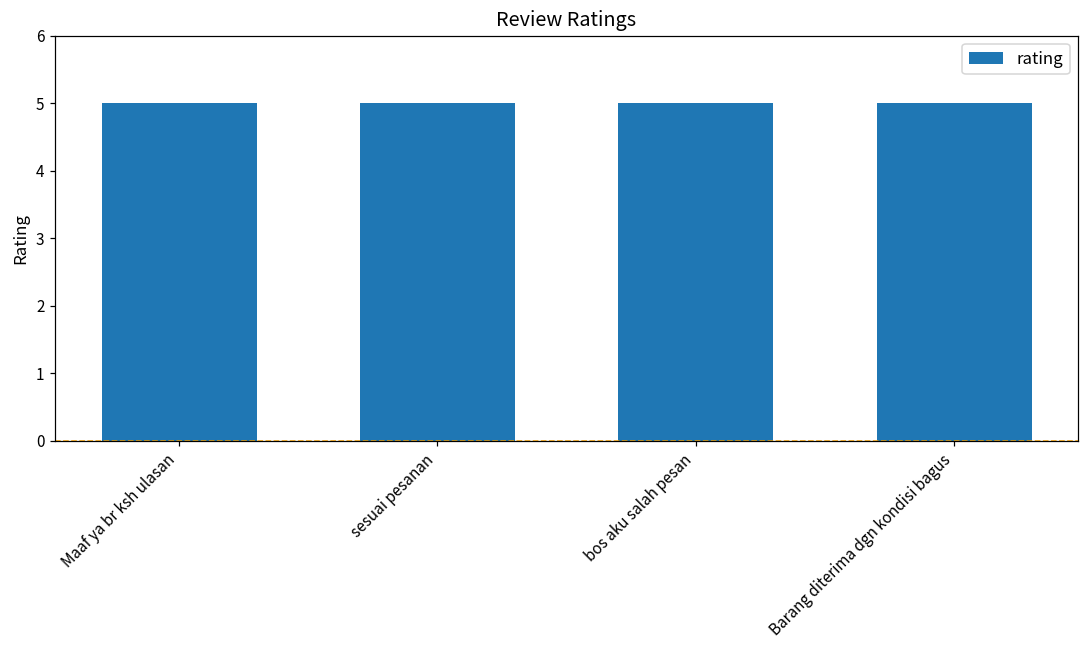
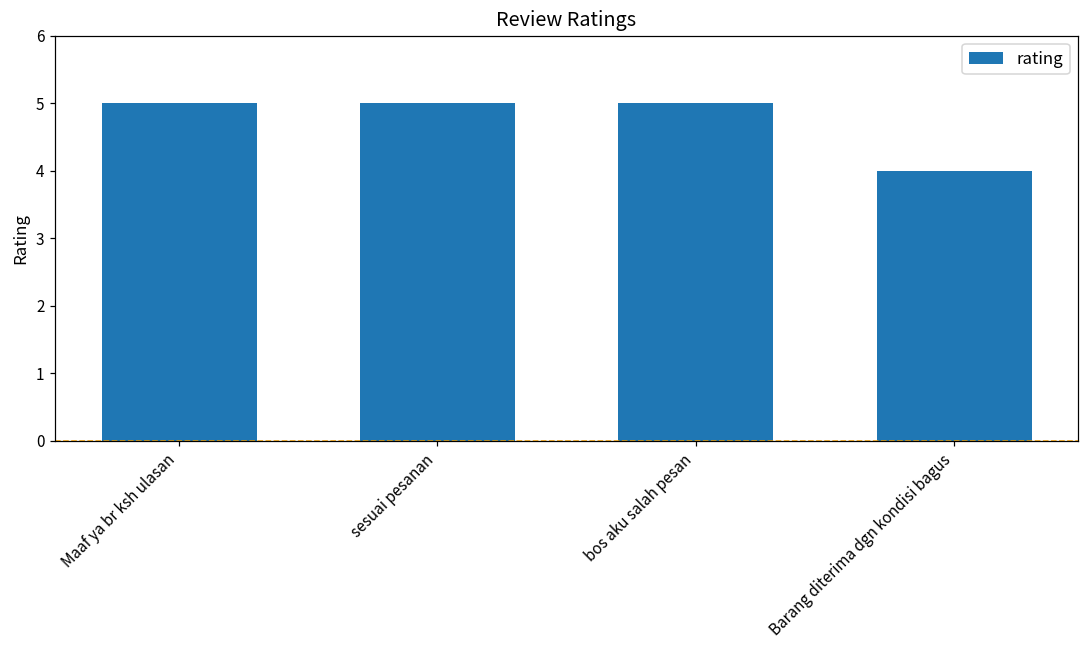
Barang diterima dgn kondisi bagus: 5 -> 4
